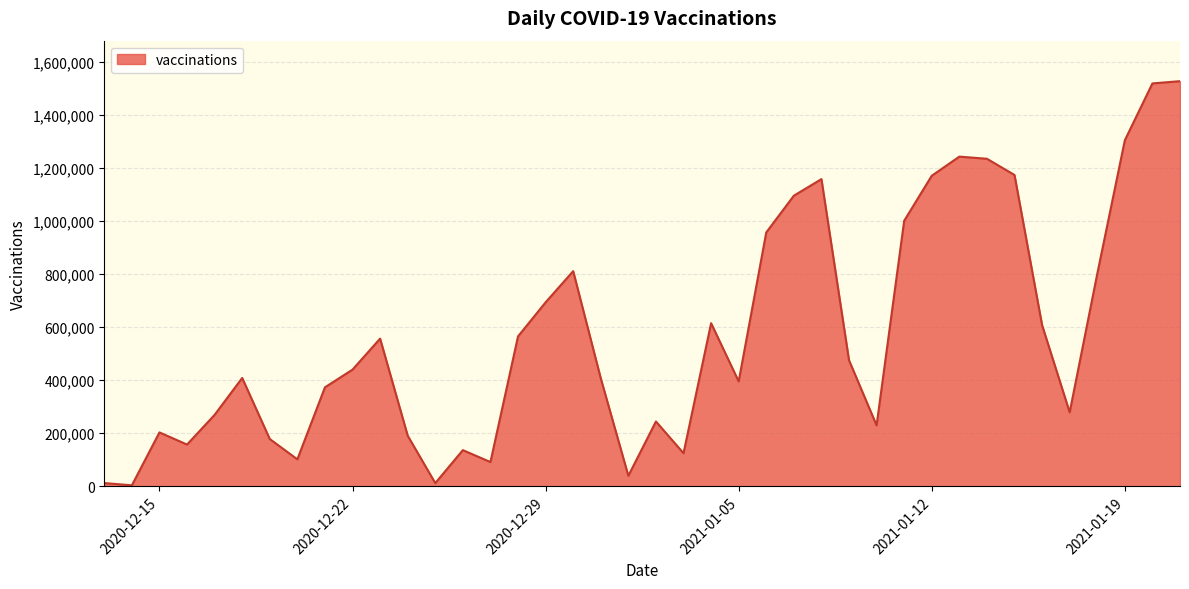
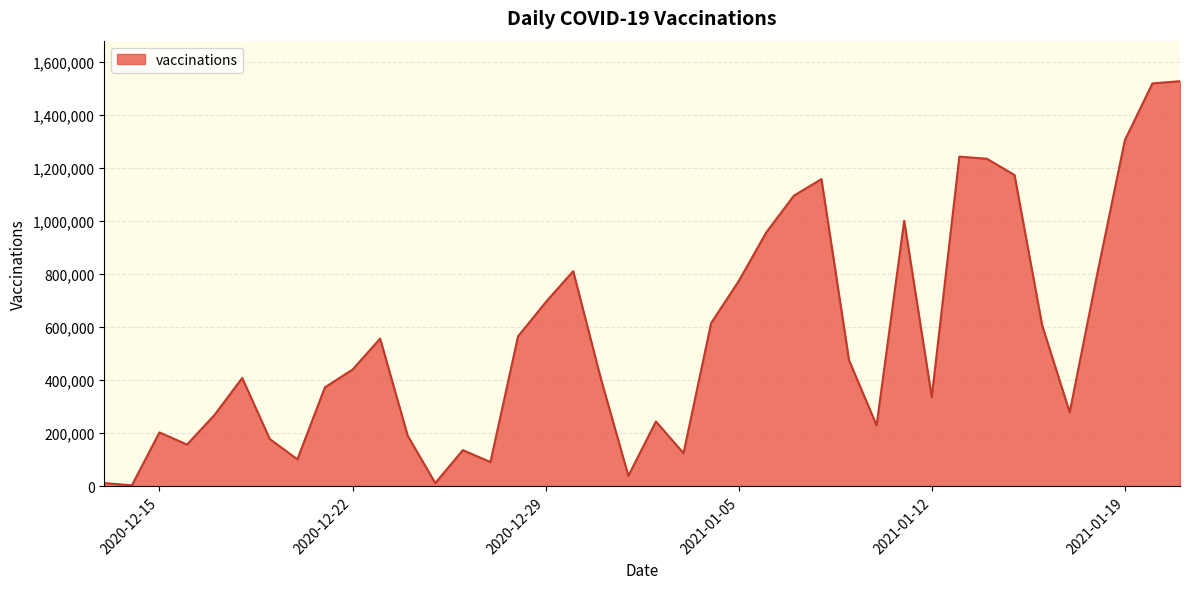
2021-01-05: 400,000 -> 770,000
2021-01-12: 1,170,000 -> 340,000
